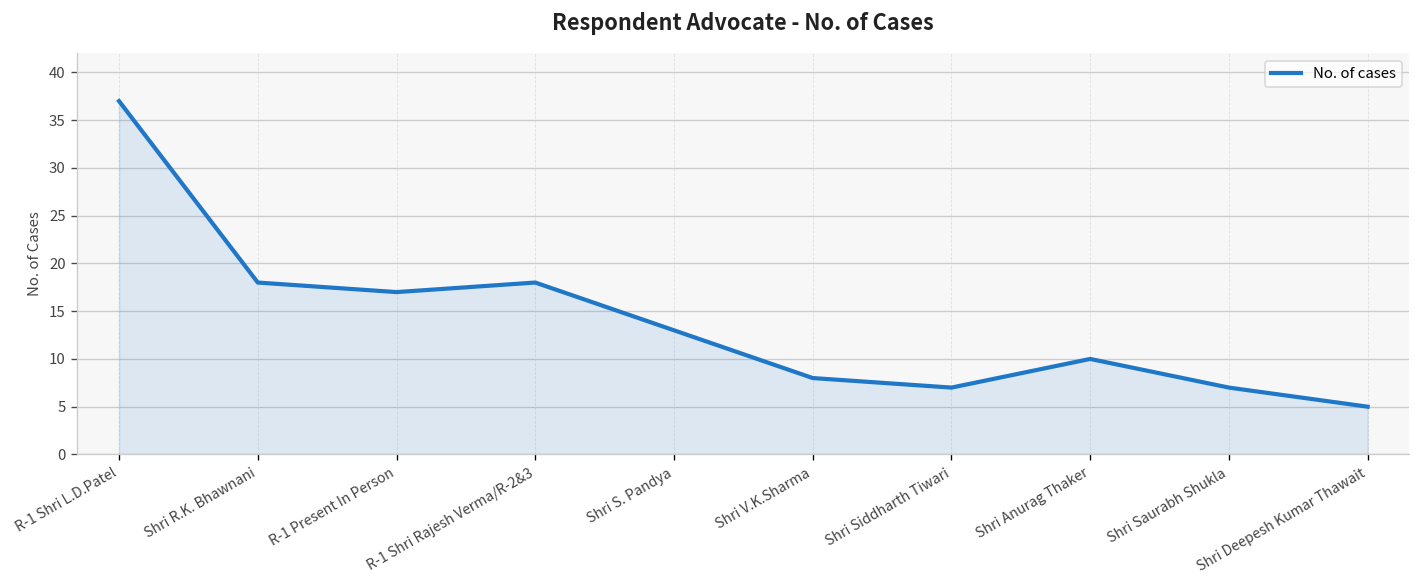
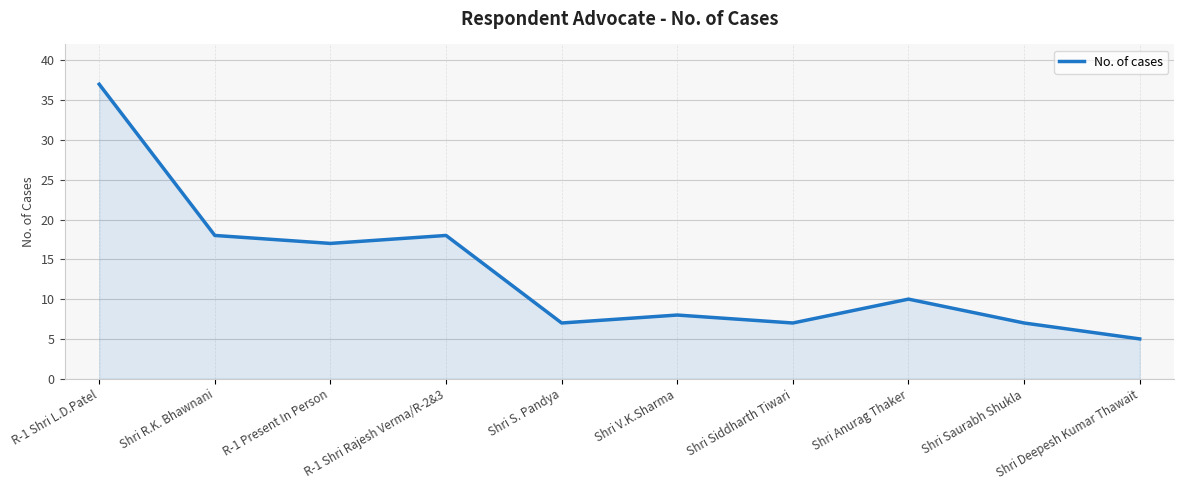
Shri S. Pandya: 13 -> 7
